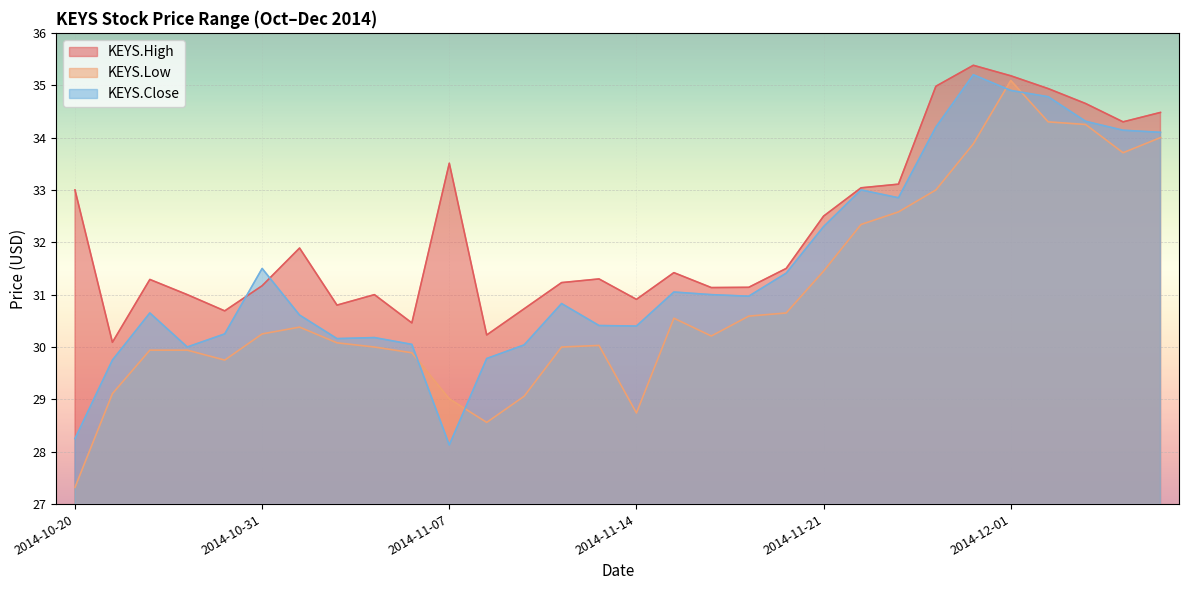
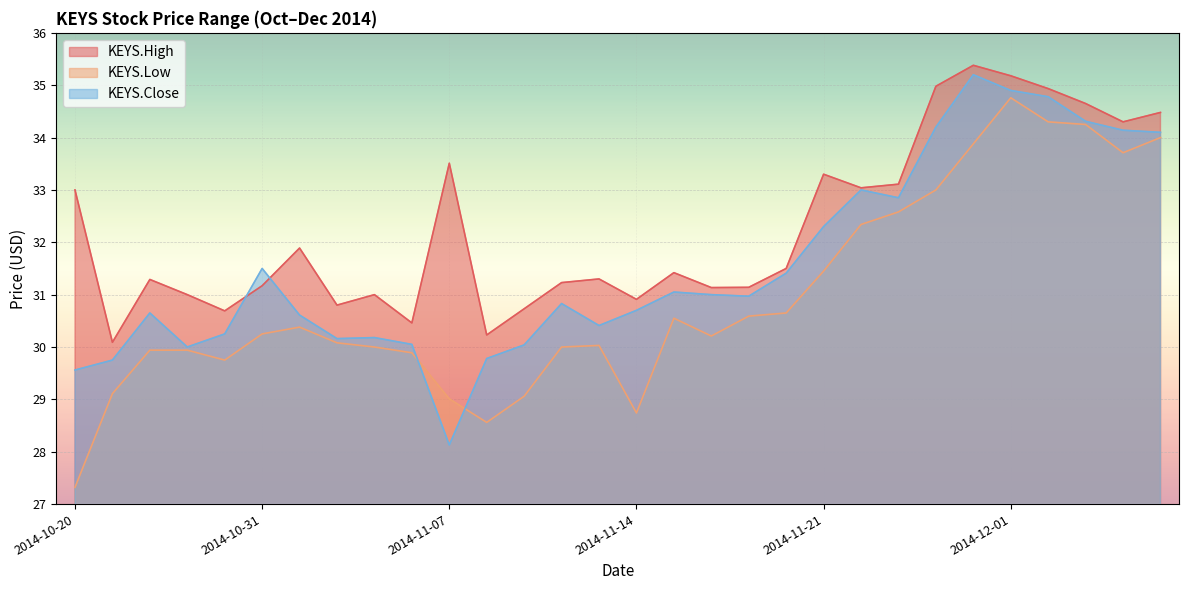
KEYS.Close, 2014-10-20: 28.3 -> 29.6
KEYS.Close, 2014-11-14: 30.4 -> 30.7
KEYS.High, 2014-11-21: 32.5 -> 33.3
KEYS.Low, 2014-12-01: 35.1 -> 34.8
